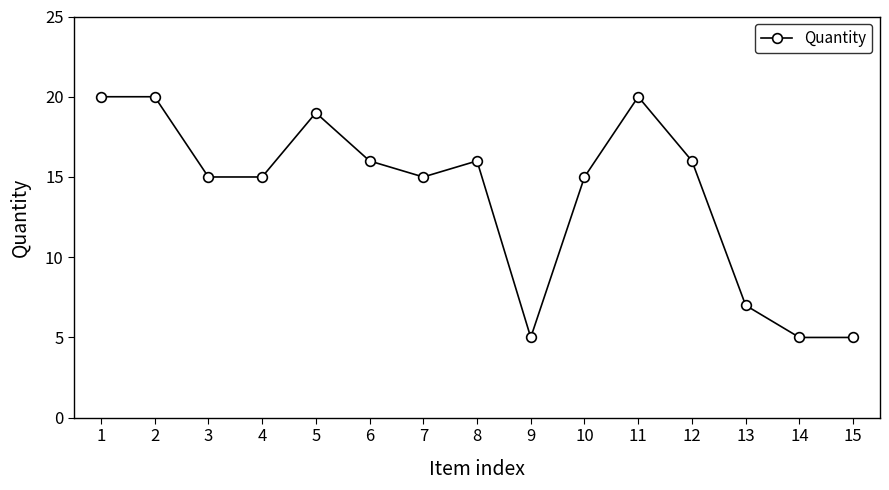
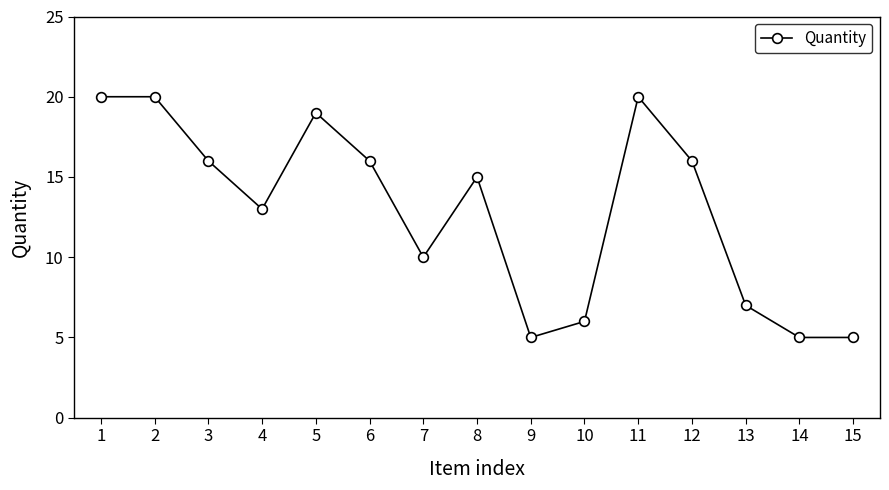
3: 15 -> 16
4: 15 -> 13
7: 15 -> 10
8: 16 -> 15
10: 15 -> 6
